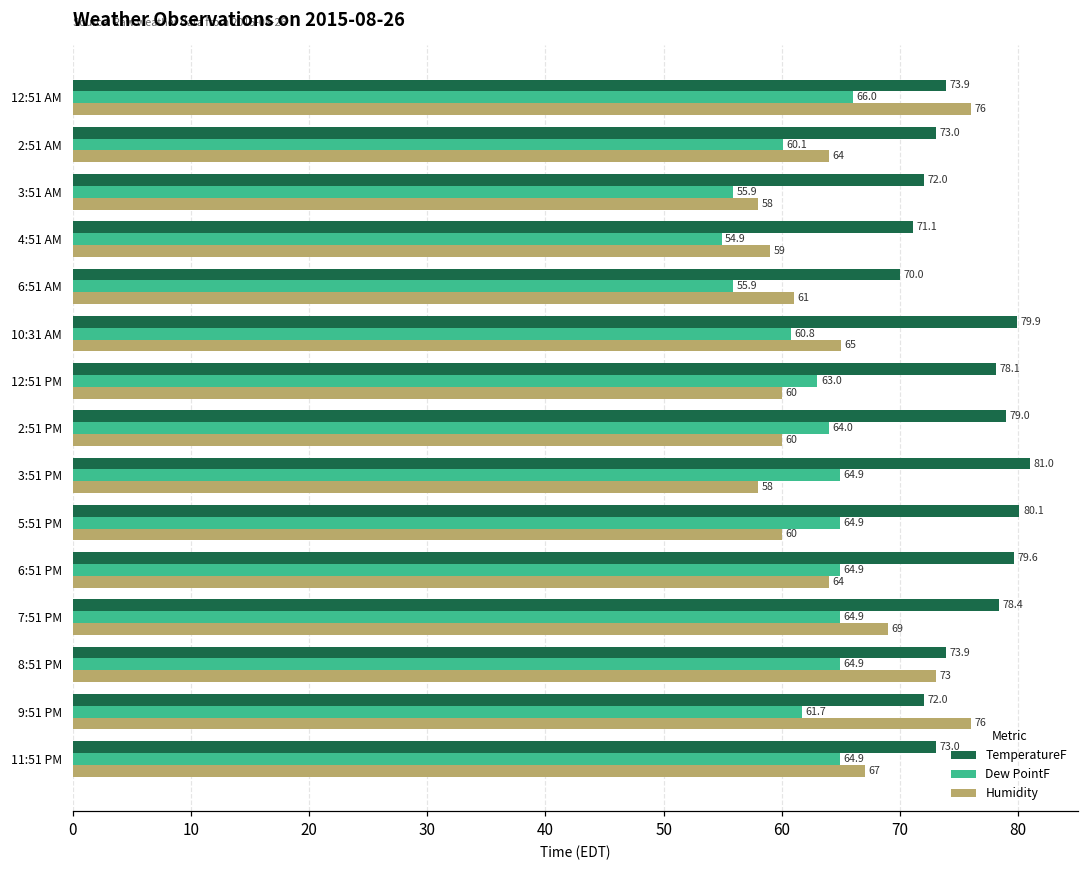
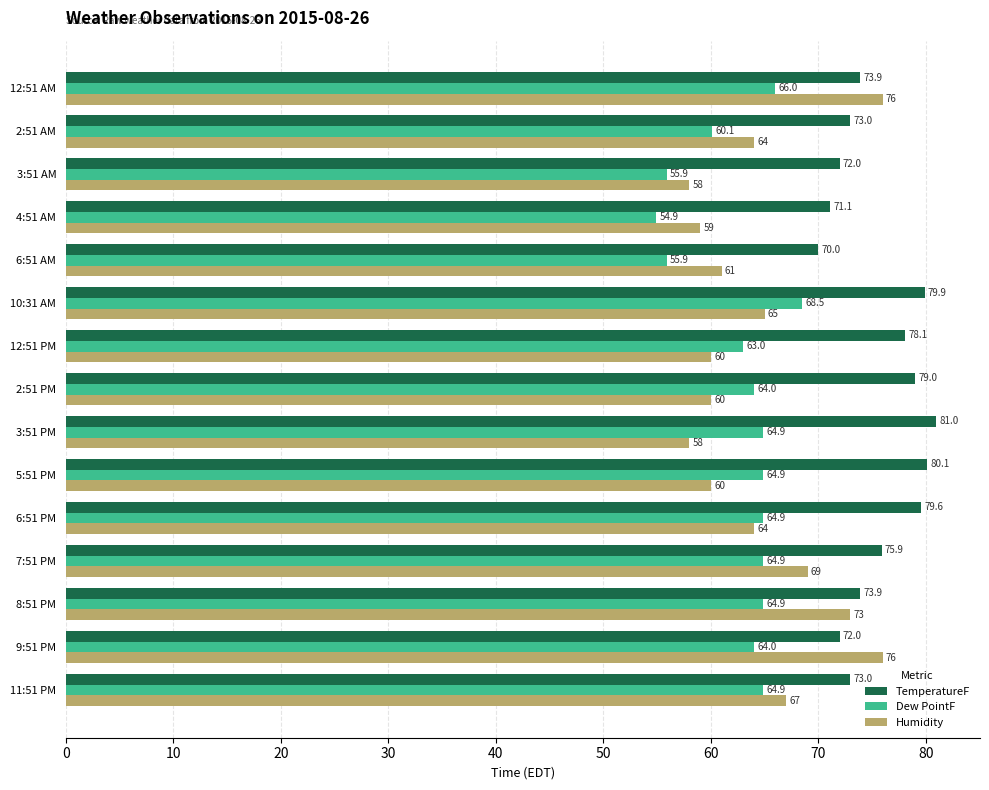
Dew PointF, 10:31 AM: 60.8 -> 68.5
TemperatureF, 7:51 PM: 78.4 -> 75.9
Dew PointF, 9:51 PM: 61.7 -> 64.0
